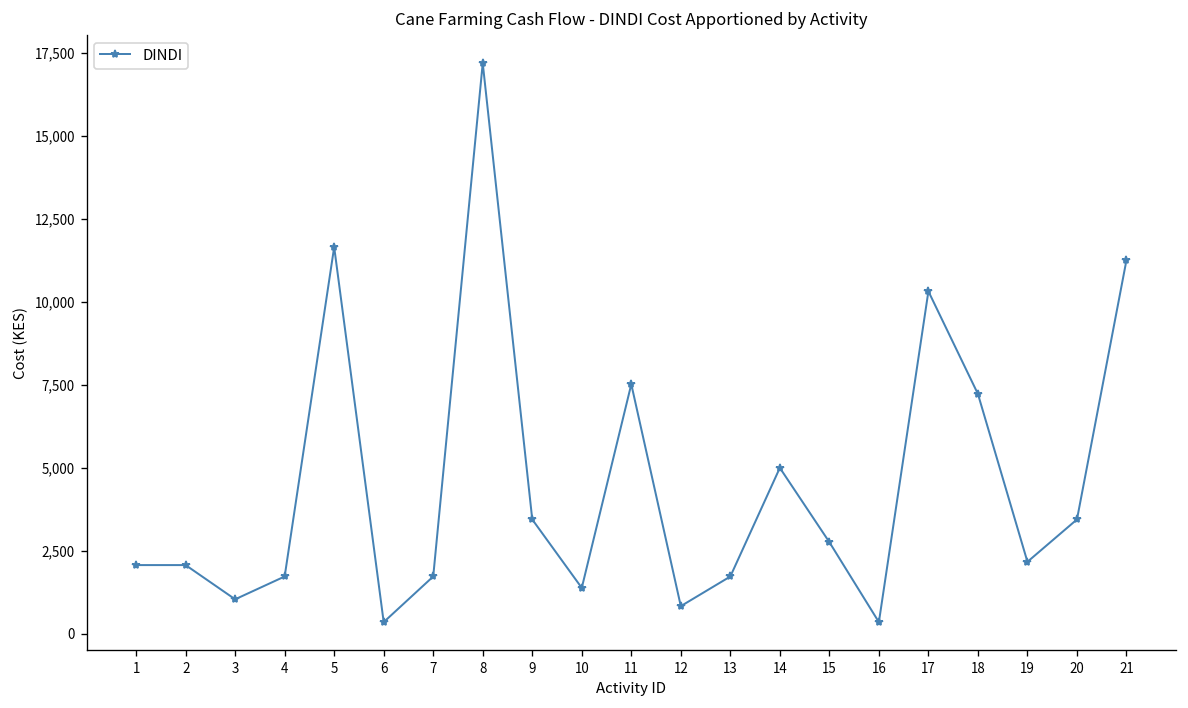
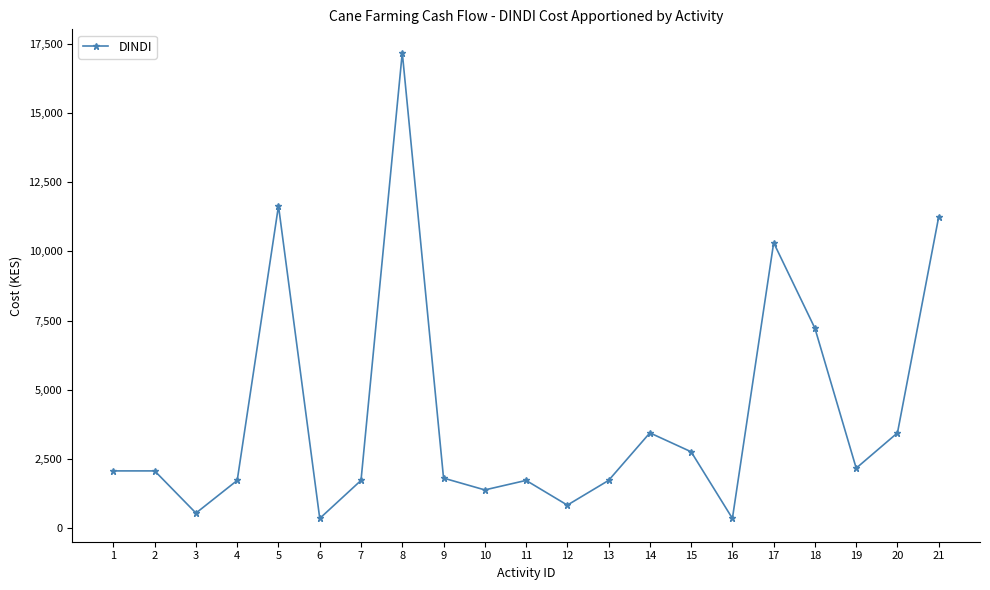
3: 1,000 -> 500
9: 3,400 -> 1,800
11: 7,500 -> 1,700
14: 5,000 -> 3,400
